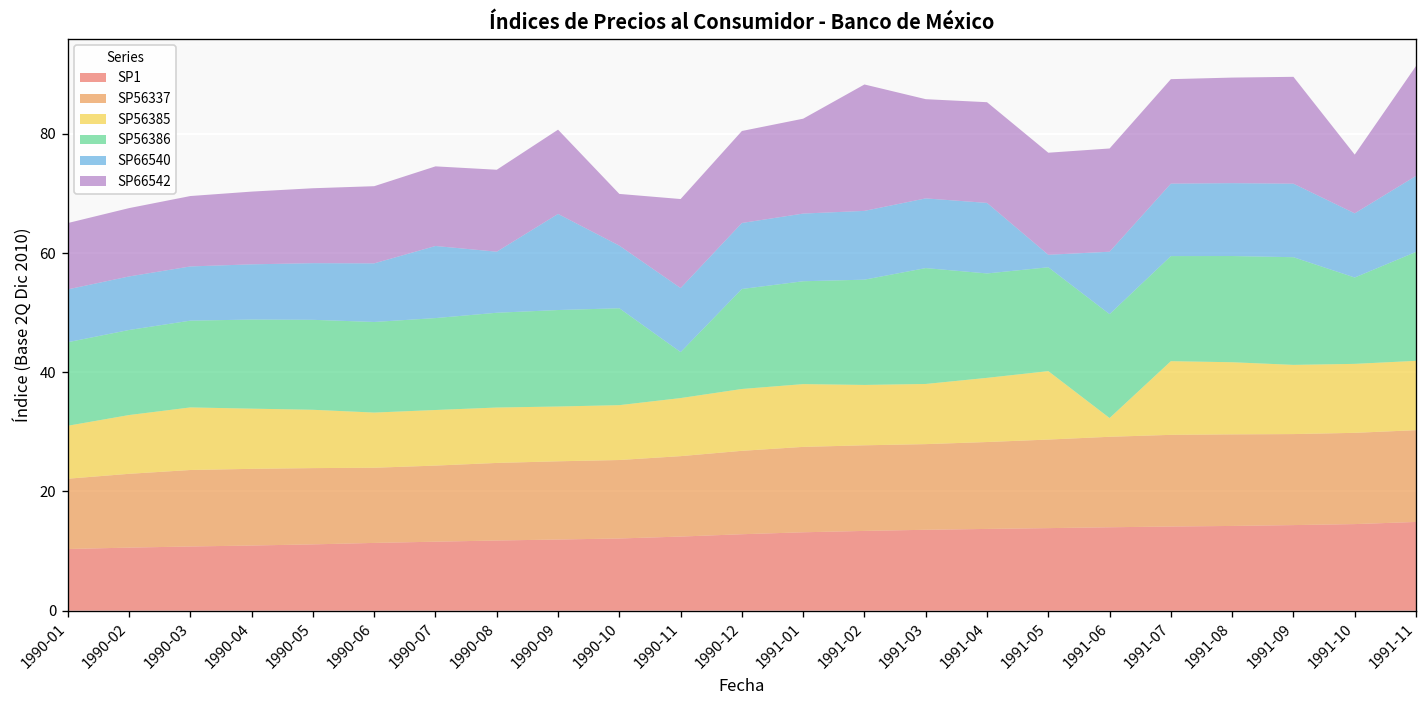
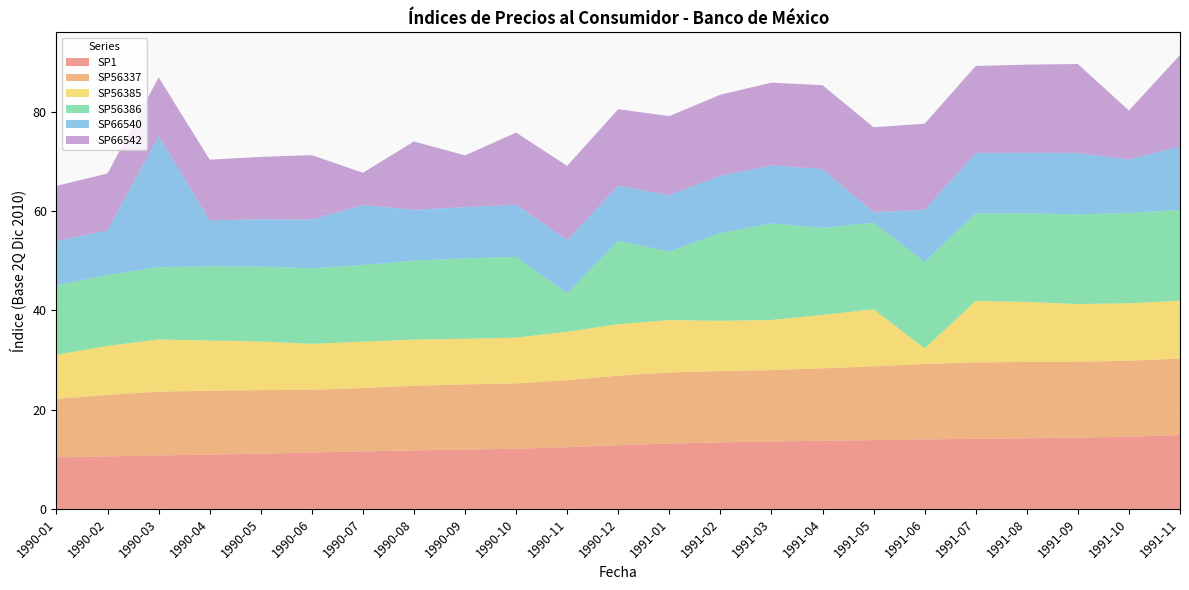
SP66540, 1990-03: 9 -> 26
SP66542, 1990-07: 13 -> 6
SP66540, 1990-09: 16 -> 10
SP66542, 1990-09: 14 -> 10
SP66542, 1990-10: 9 -> 15
SP56386, 1991-01: 17 -> 14
SP66542, 1991-02: 21 -> 16
SP56386, 1991-10: 14 -> 18
